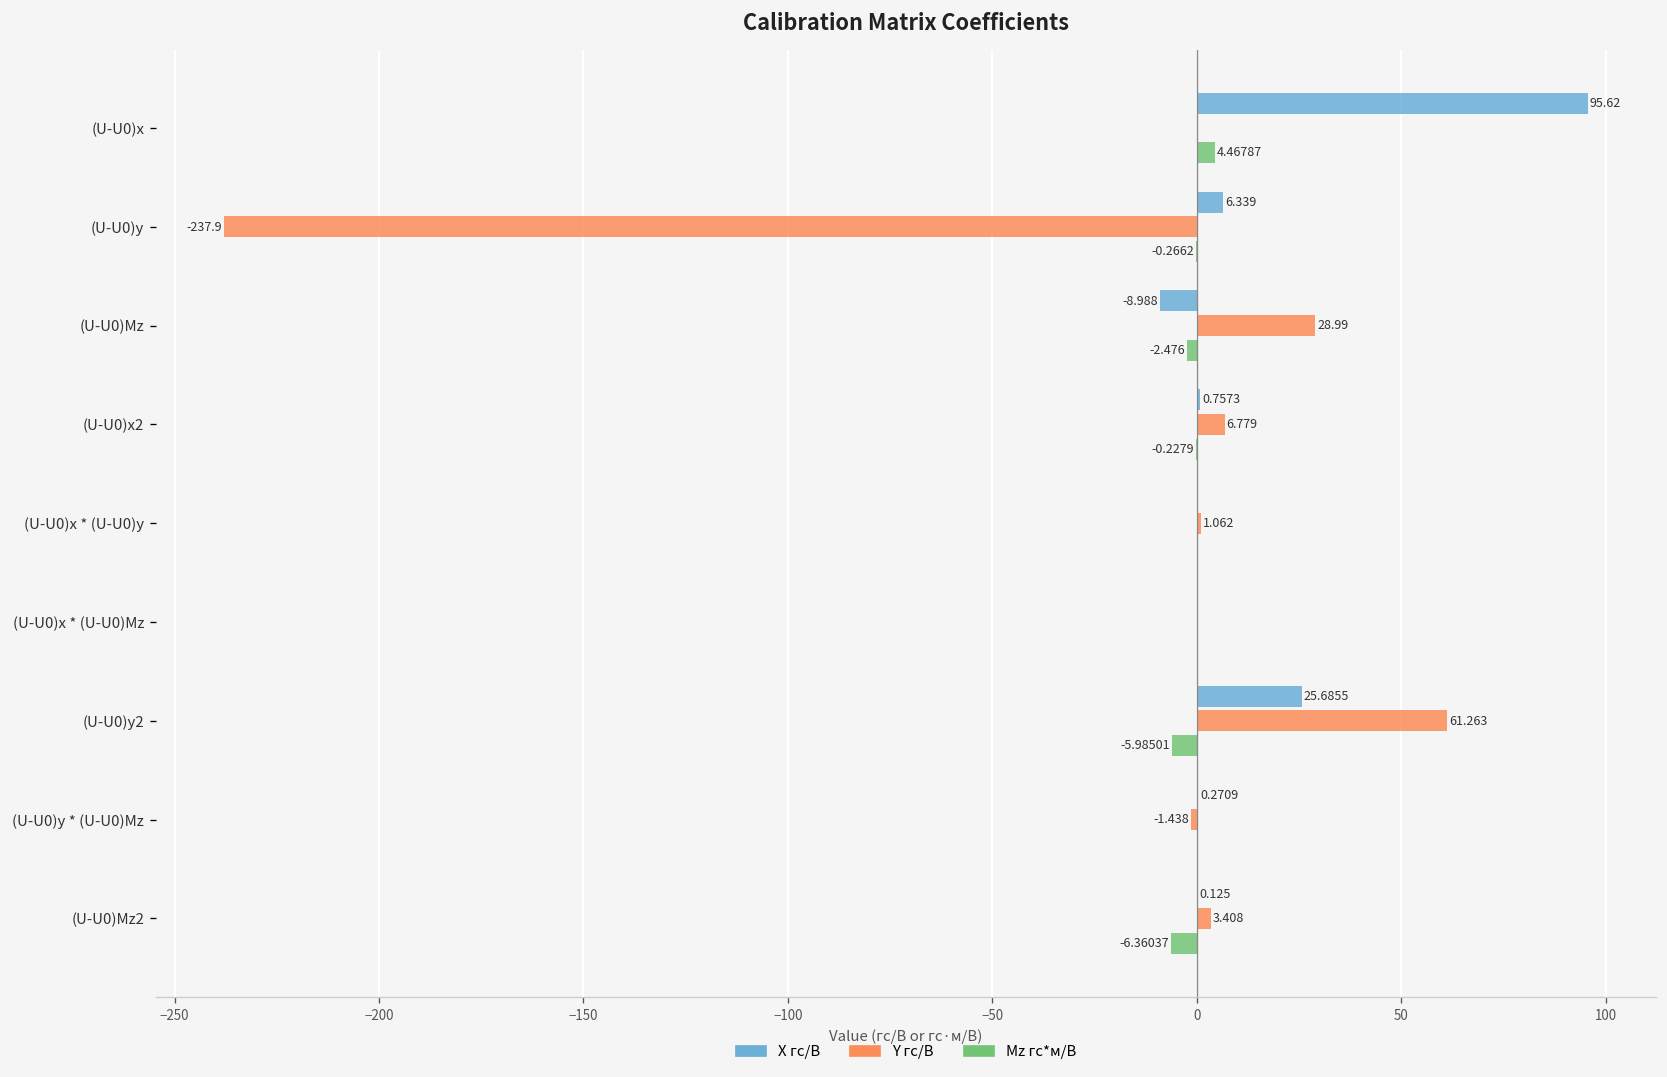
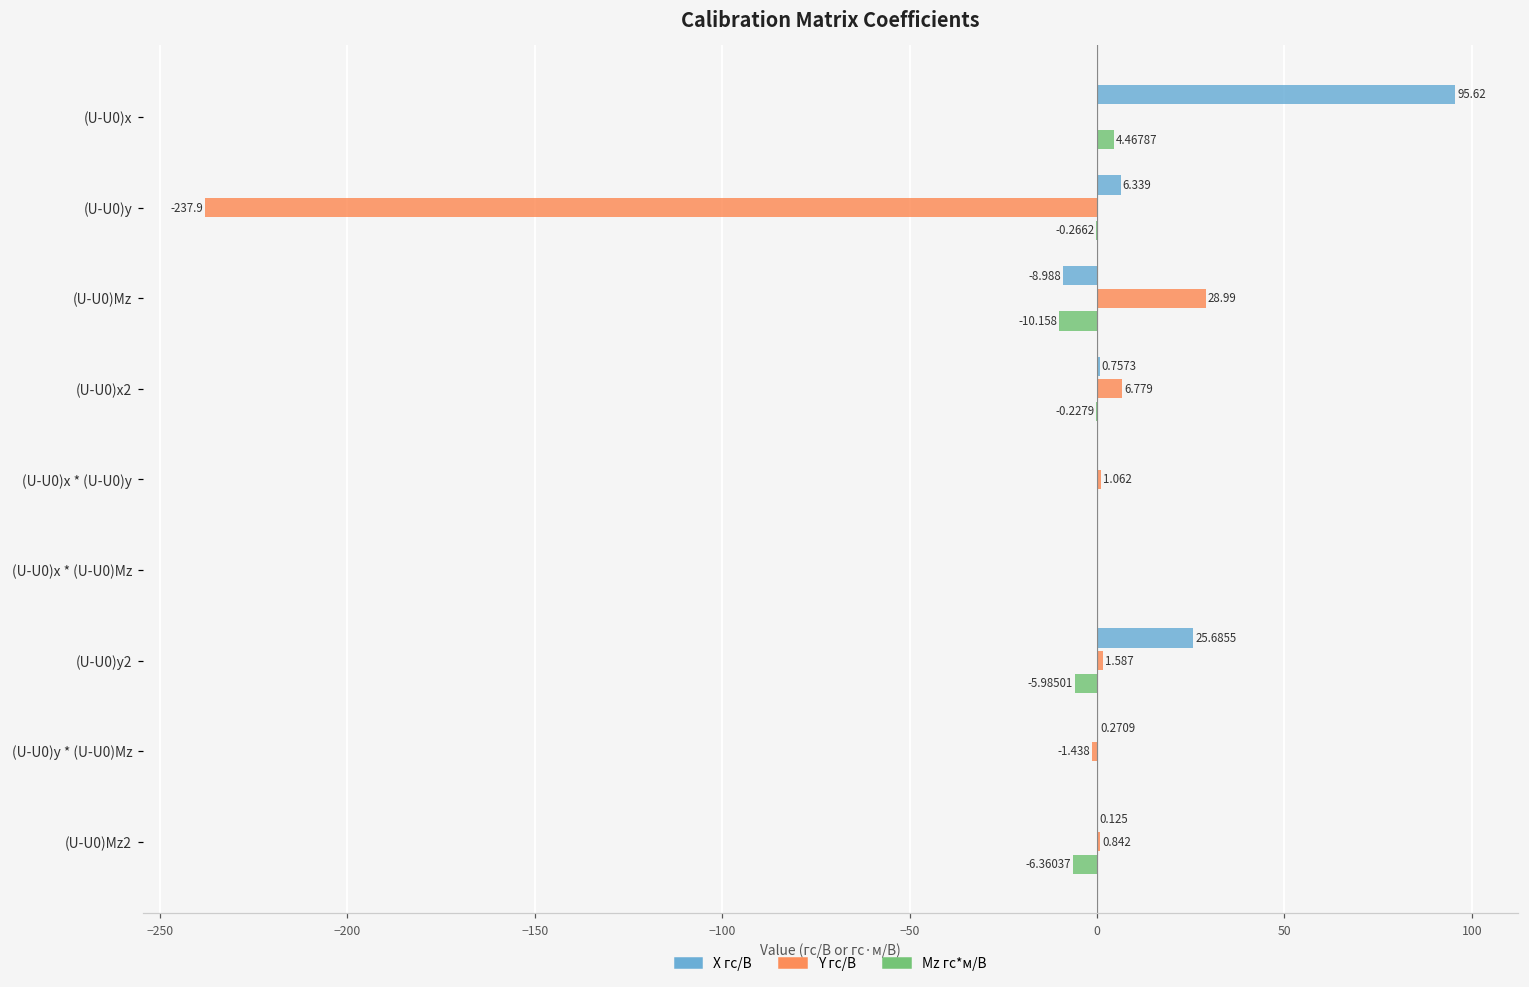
Mz гс*м/В, (U-U0)Mz: -2.476 -> -10.158
Y гс/В, (U-U0)y2: 61.263 -> 1.587
Y гс/В, (U-U0)Mz2: 3.408 -> 0.842
